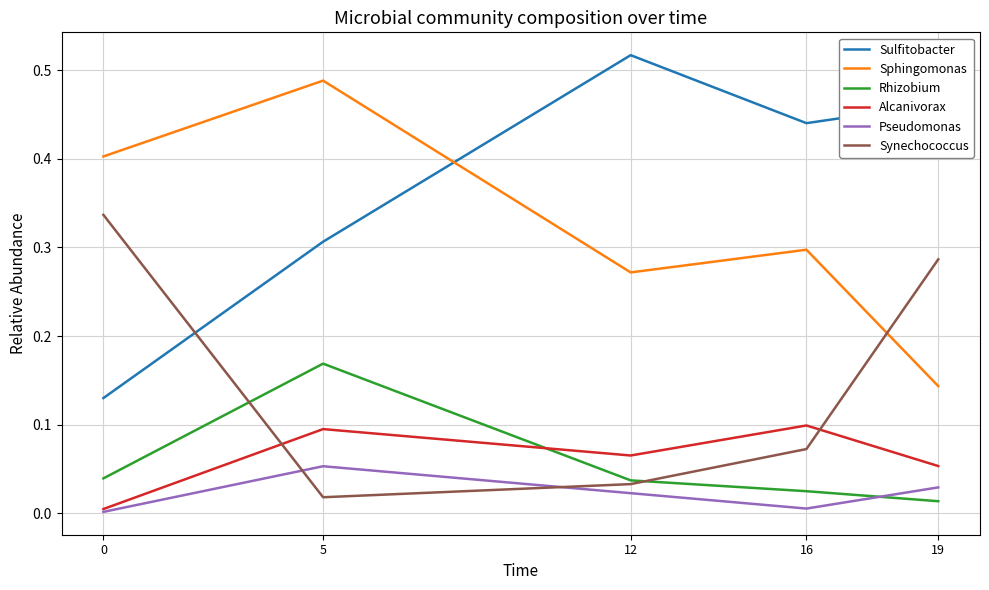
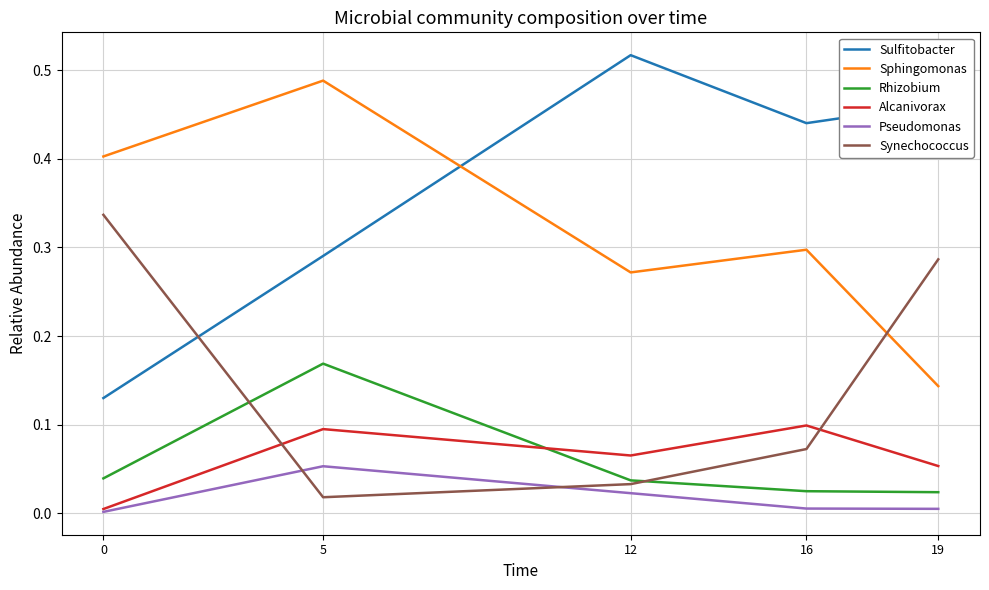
Sulfitobacter, 5: 0.31 -> 0.29
Rhizobium, 19: 0.01 -> 0.02
Pseudomonas, 19: 0.03 -> 0.00
